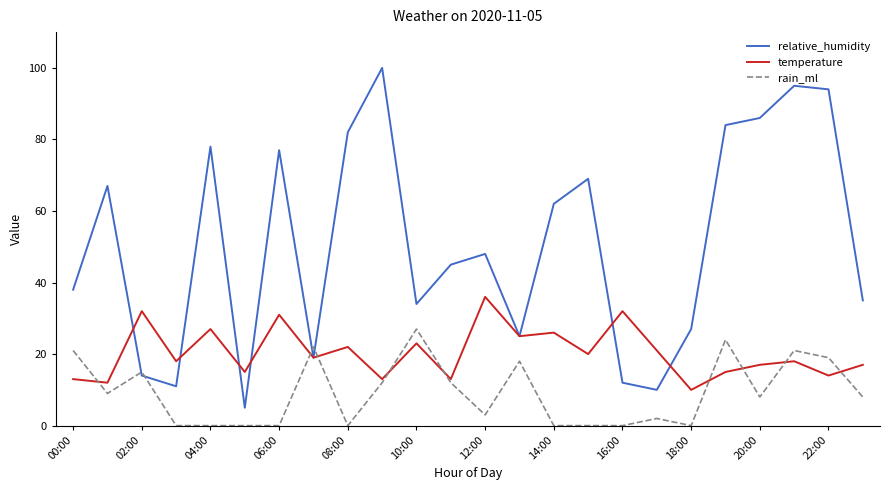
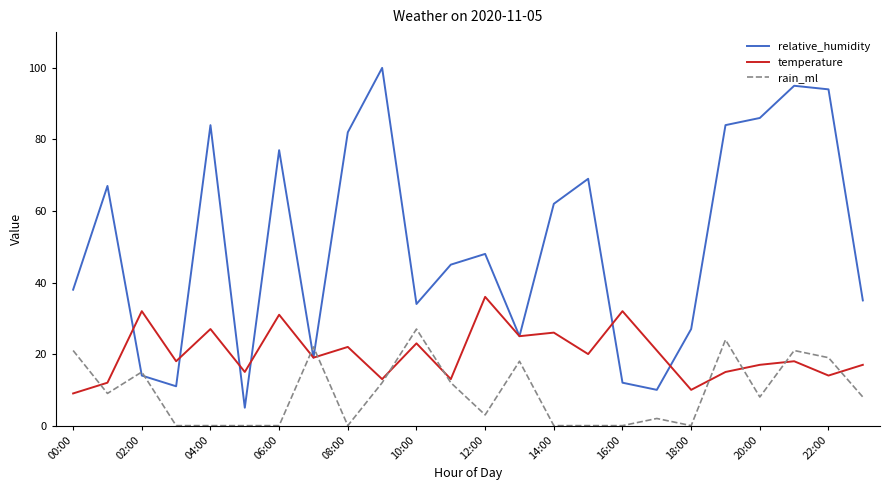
temperature, 00:00: 13 -> 9
relative_humidity, 04:00: 78 -> 84
